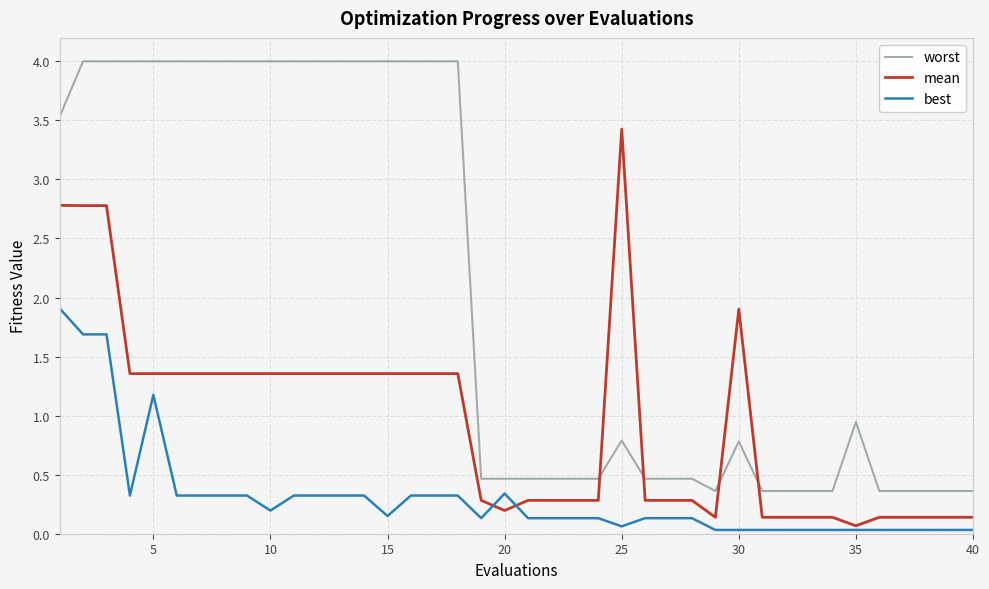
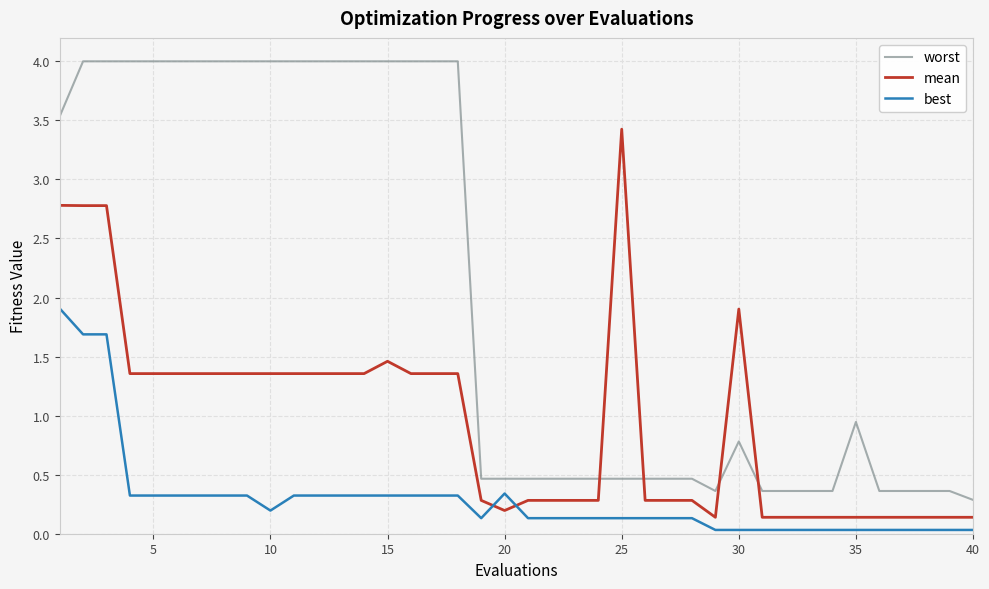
best, 5: 1.18 -> 0.32
mean, 15: 1.36 -> 1.46
best, 15: 0.15 -> 0.32
worst, 25: 0.79 -> 0.47
best, 25: 0.06 -> 0.13
mean, 35: 0.07 -> 0.14
worst, 40: 0.36 -> 0.29
